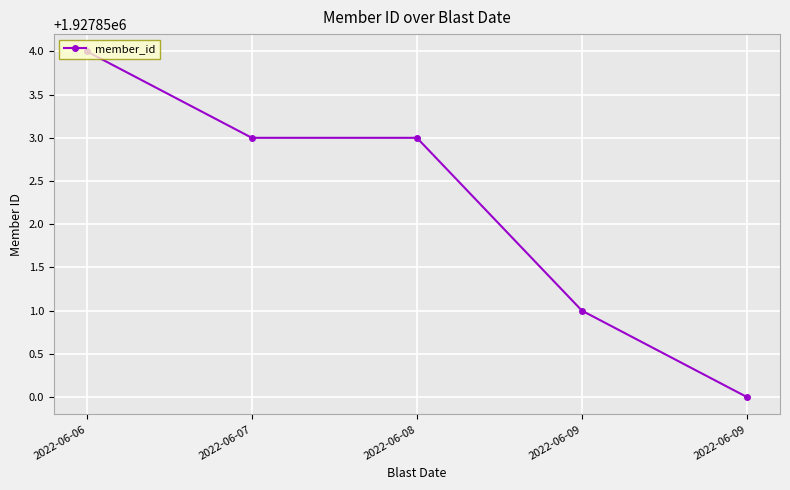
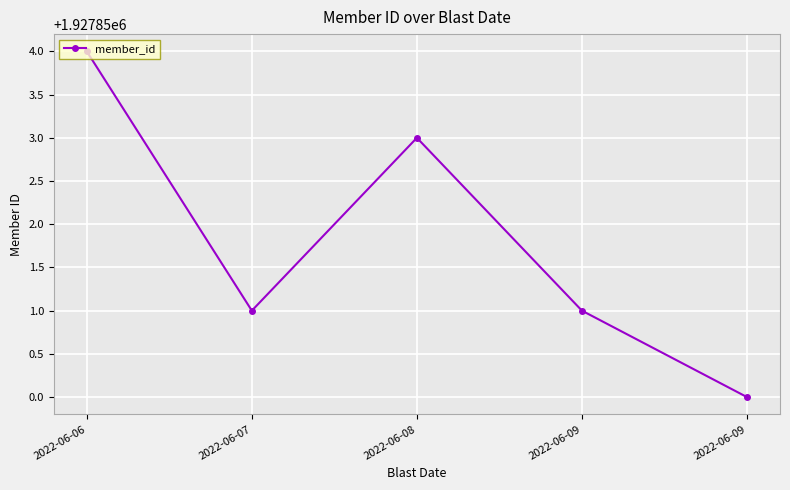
2022-06-07: 1927853 -> 1927851
